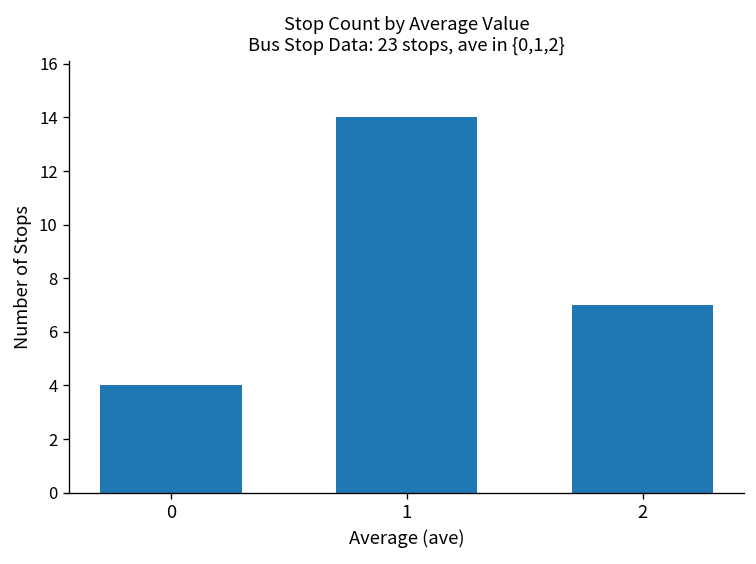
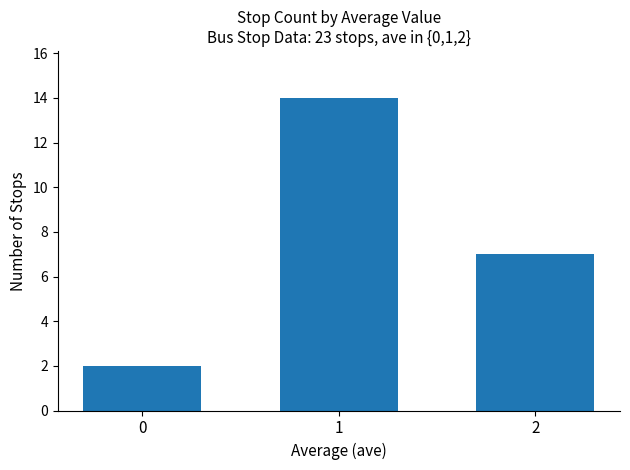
0: 4 -> 2
